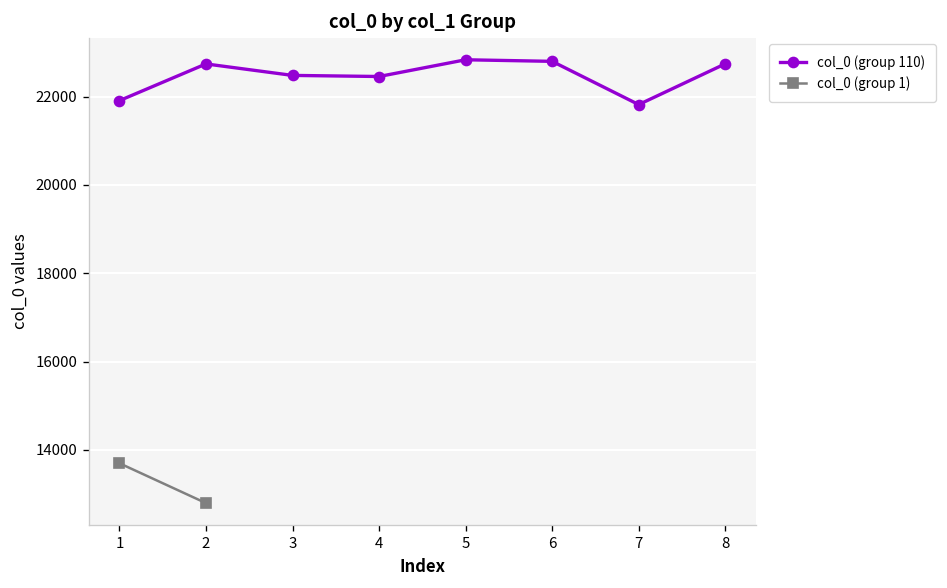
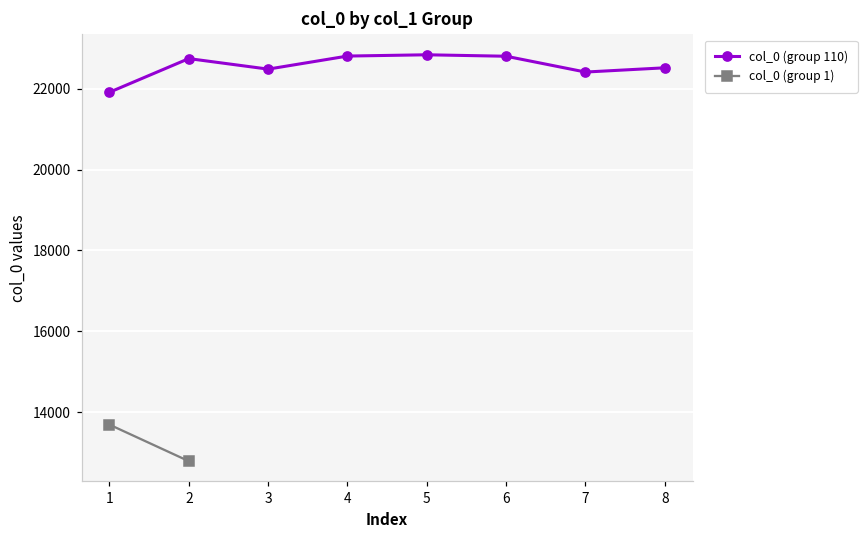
col_0 (group 110), 4: 22500 -> 22800
col_0 (group 110), 7: 21800 -> 22400
col_0 (group 110), 8: 22700 -> 22500
